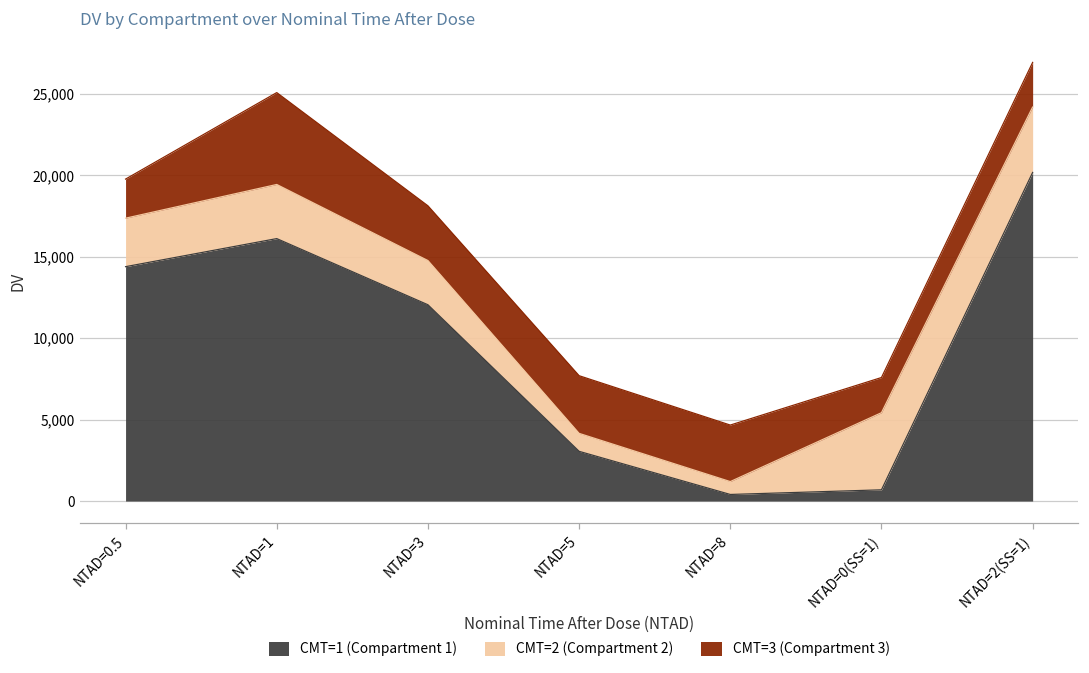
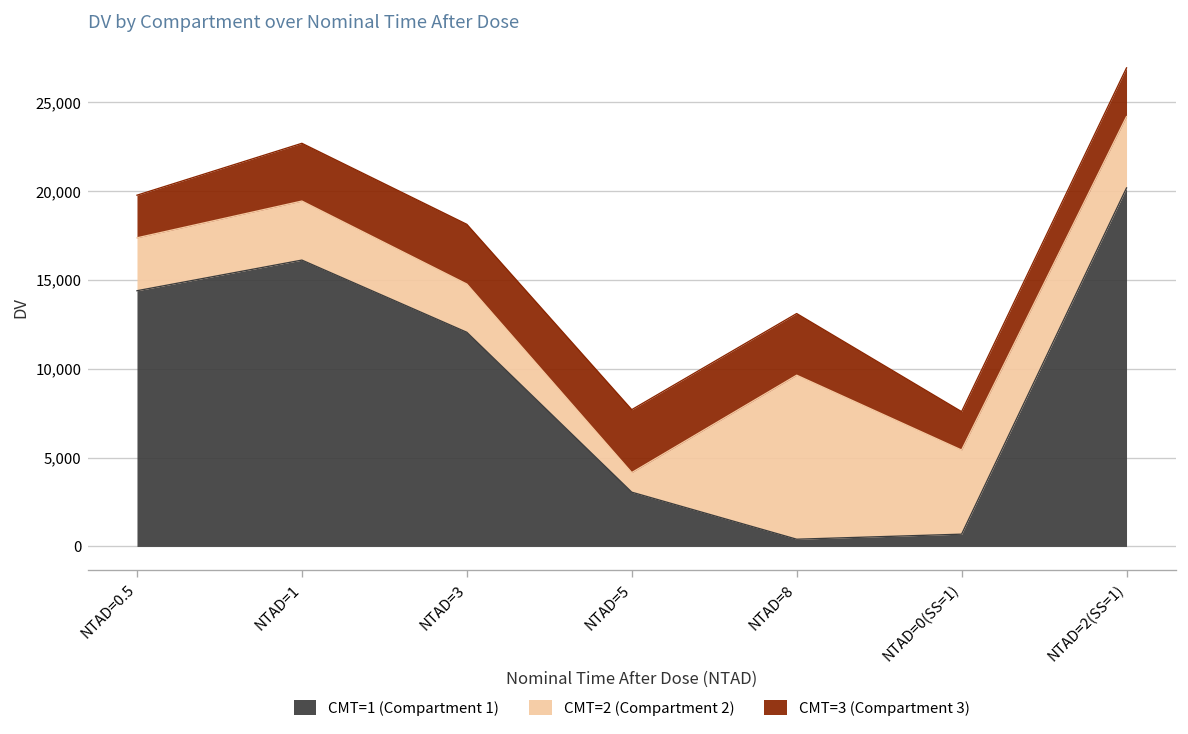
CMT=3 (Compartment 3), NTAD=1: 5,600 -> 3,300
CMT=2 (Compartment 2), NTAD=8: 800 -> 9,200
